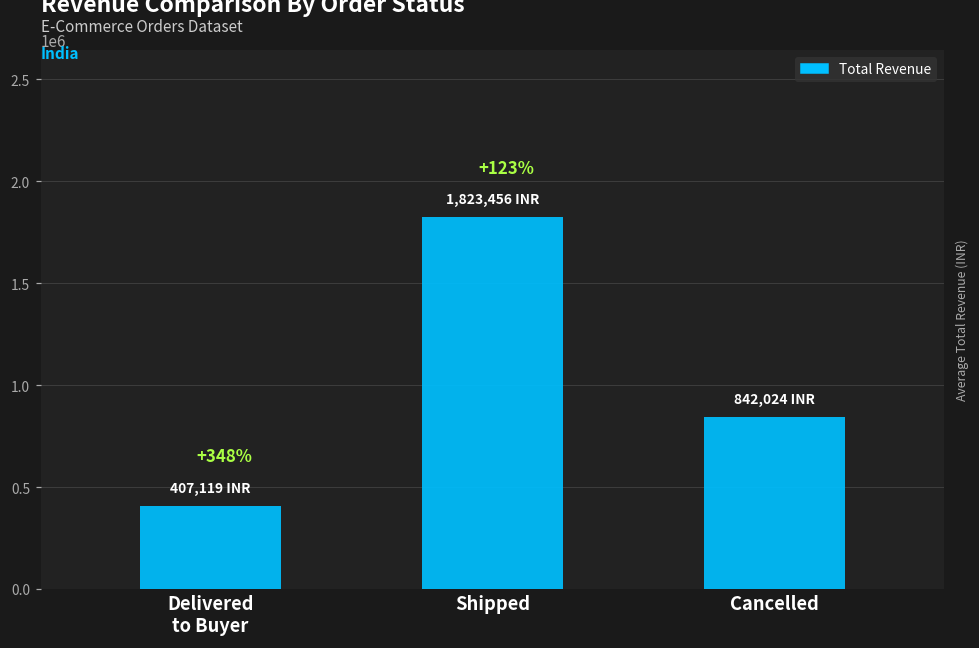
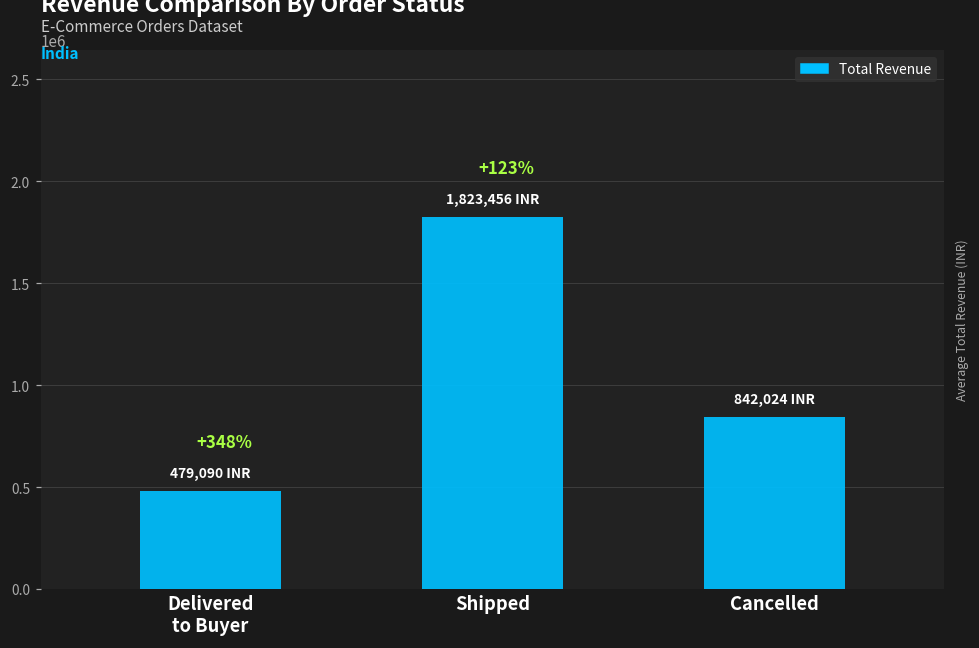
Delivered to Buyer: 407,119 -> 479,090
